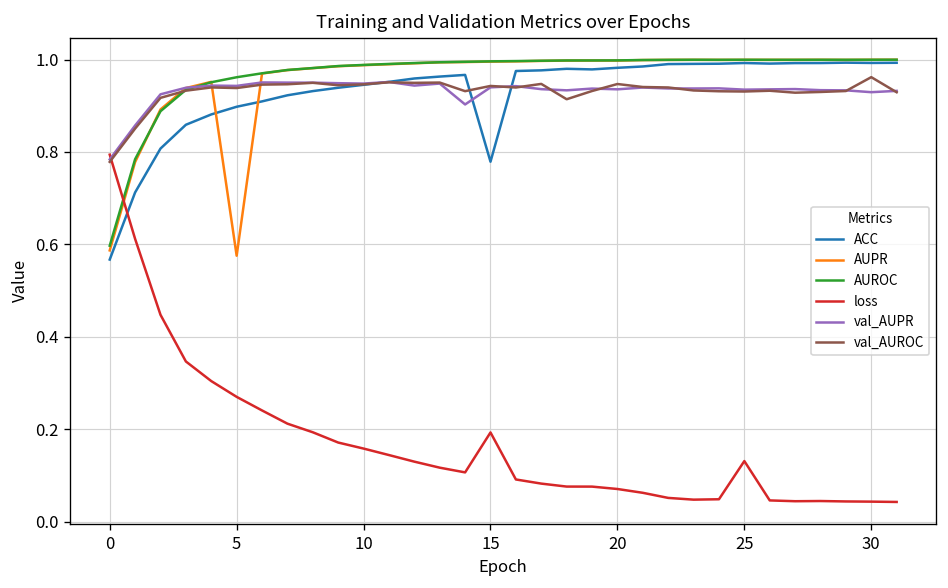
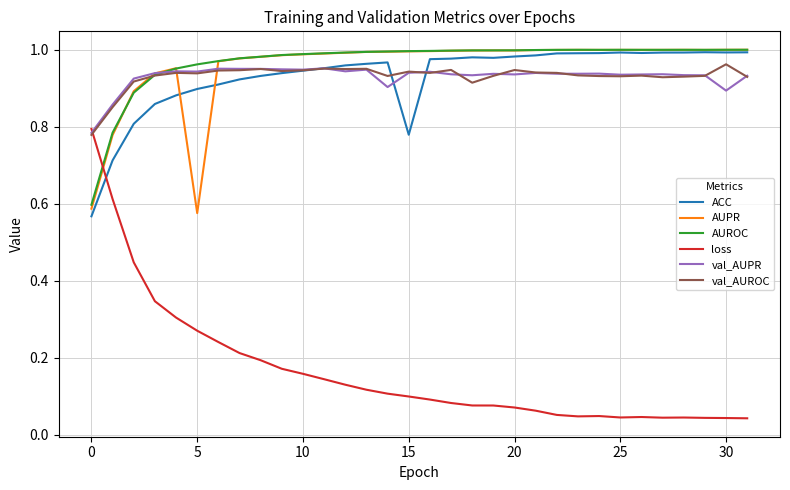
loss, 15: 0.19 -> 0.10
loss, 25: 0.13 -> 0.04
val_AUPR, 30: 0.93 -> 0.89
